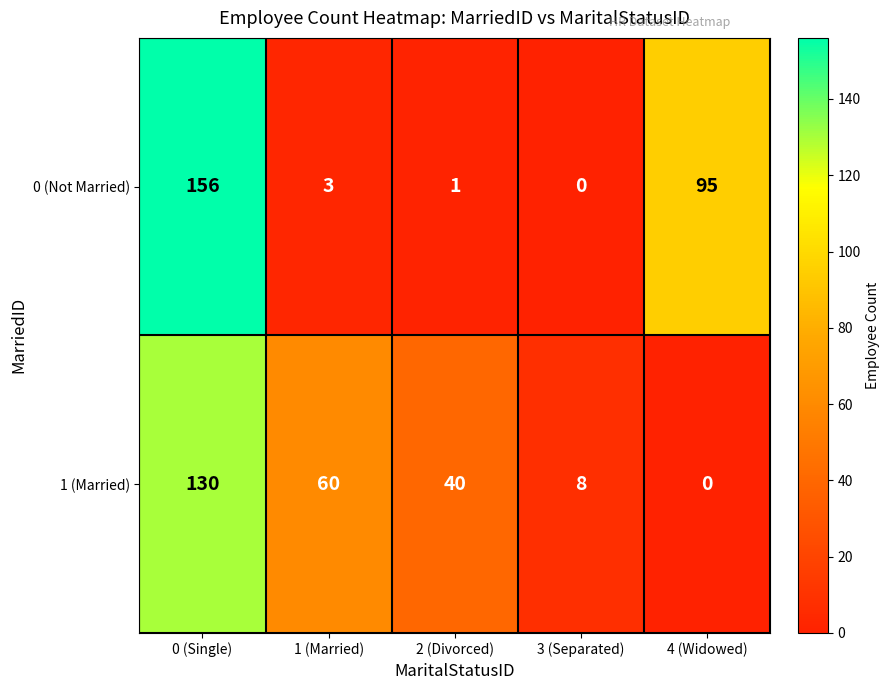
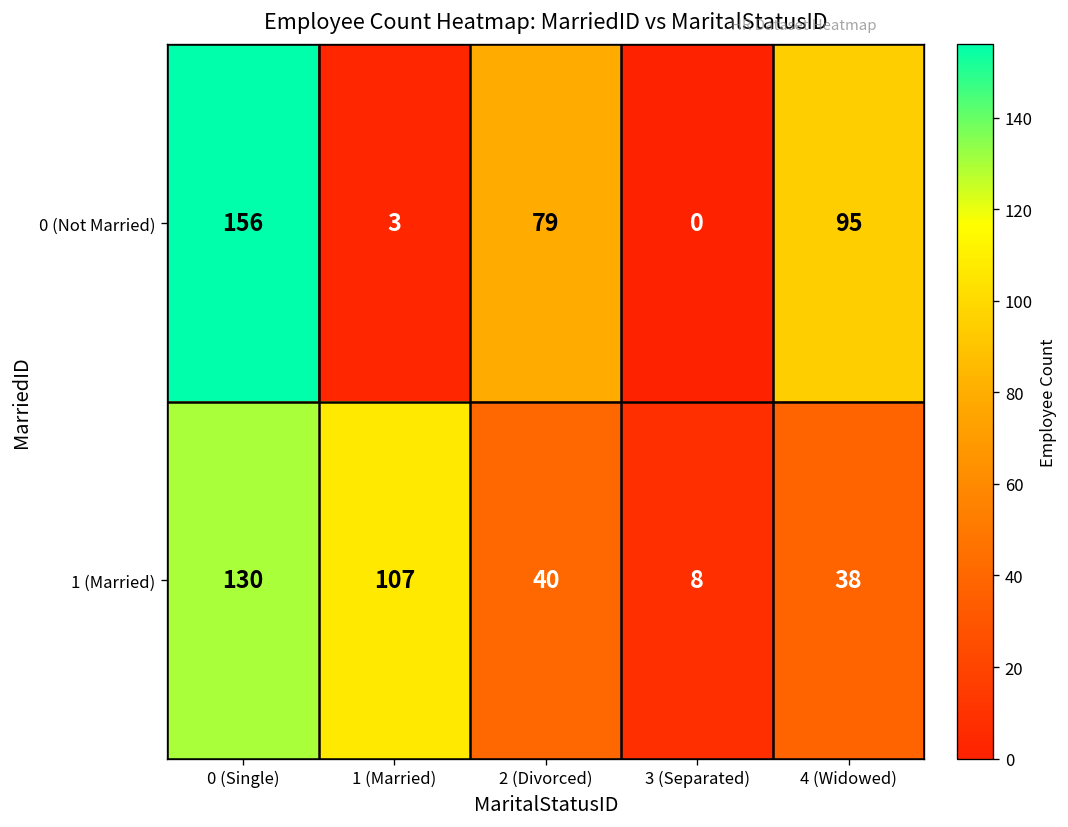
0 (Not Married), 2 (Divorced): 1 -> 79
1 (Married), 1 (Married): 60 -> 107
1 (Married), 4 (Widowed): 0 -> 38
